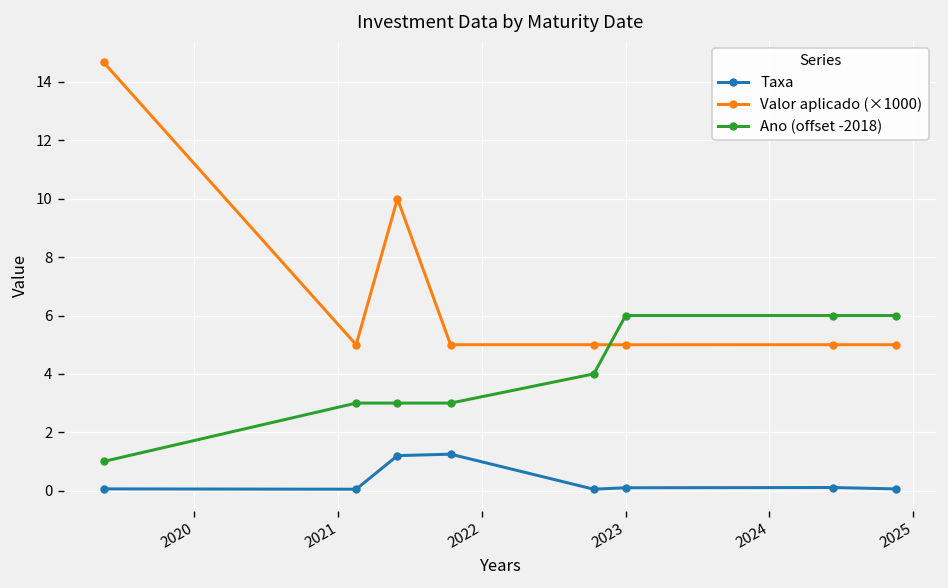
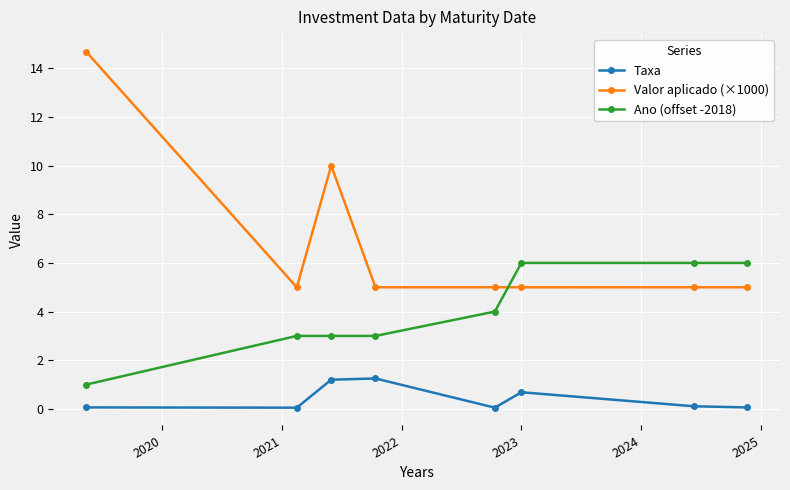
Taxa, 2023: 0.1 -> 0.7
